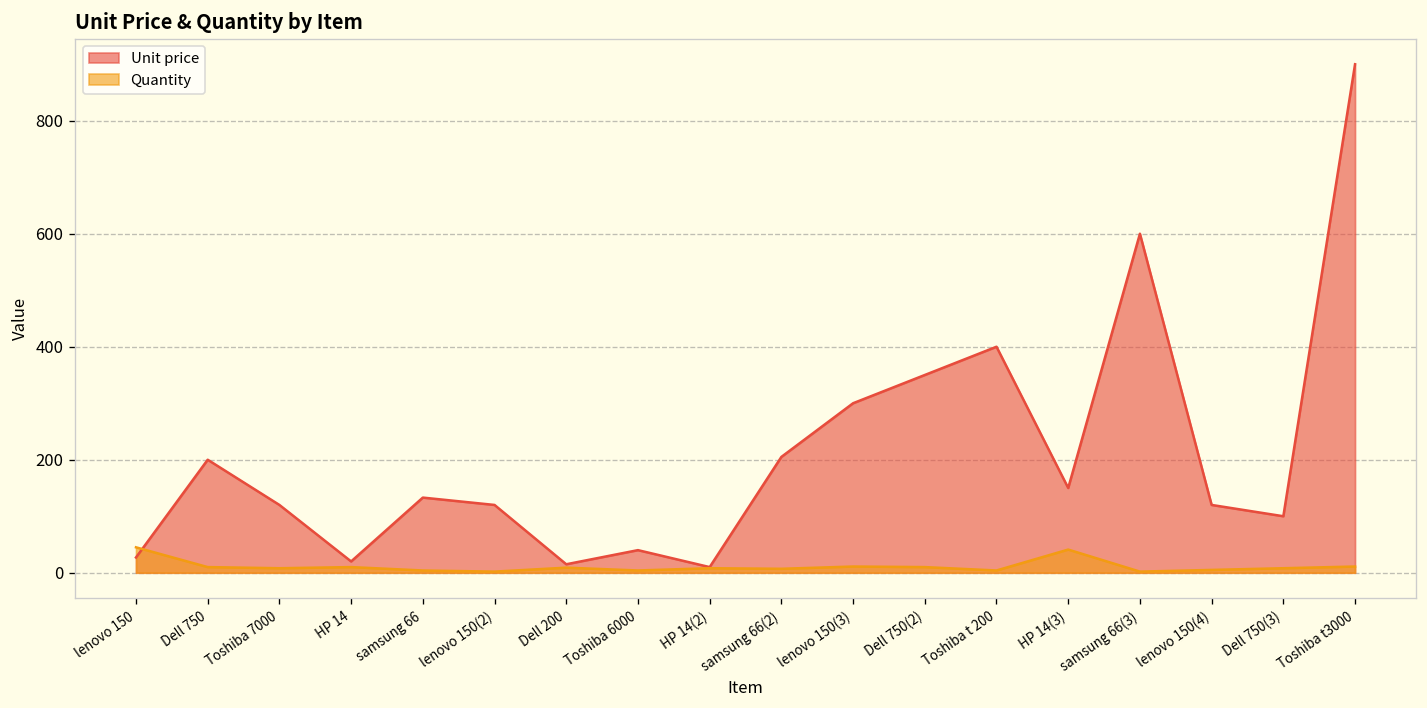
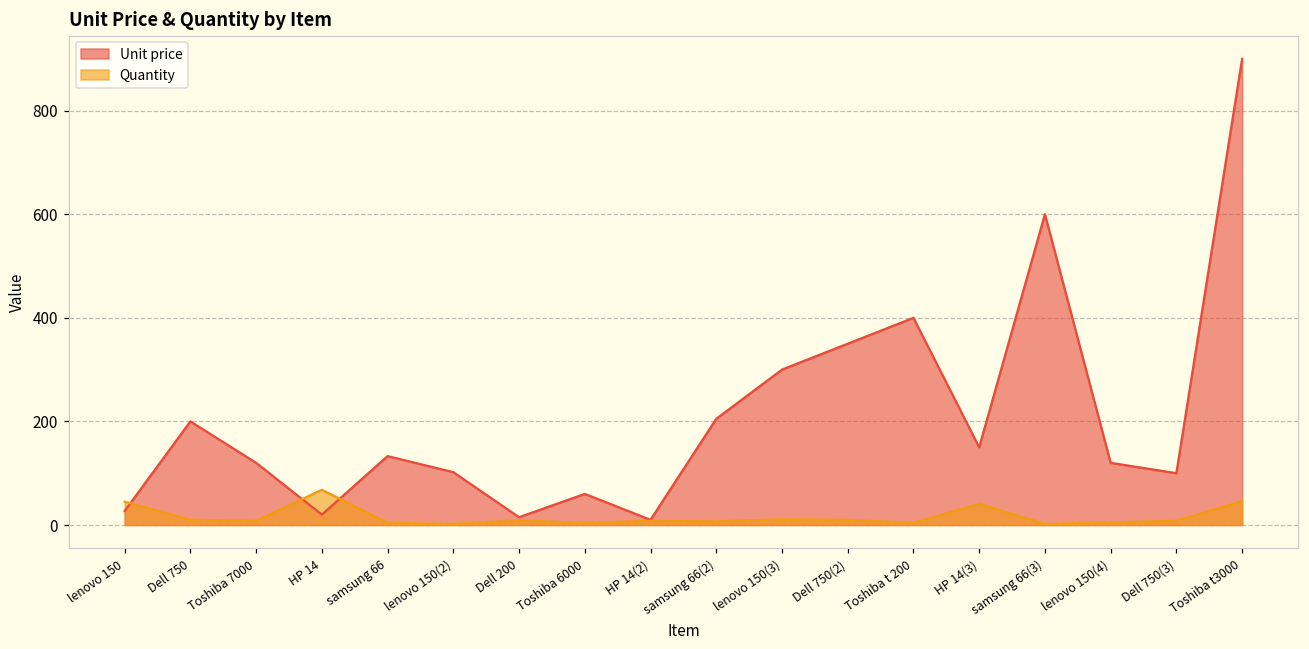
Quantity, HP 14: 10 -> 70
Unit price, lenovo 150(2): 120 -> 100
Unit price, Toshiba 6000: 40 -> 60
Quantity, Toshiba t3000: 10 -> 50
